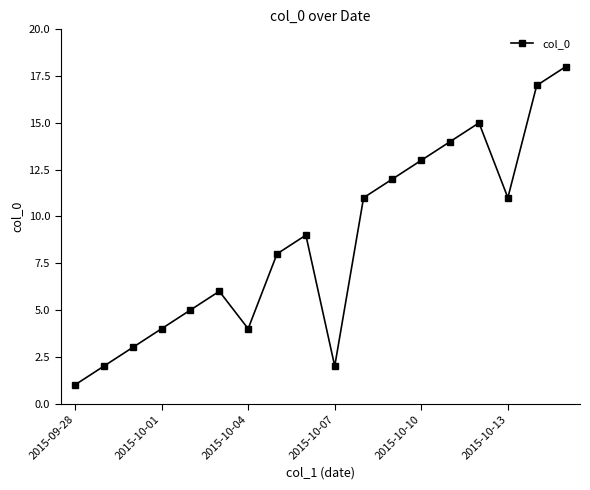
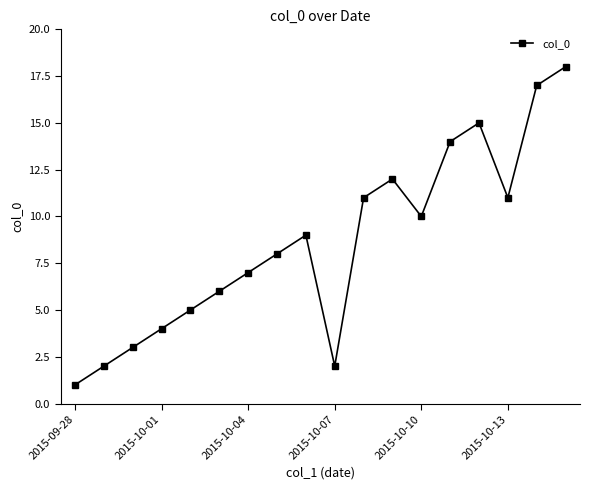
2015-10-04: 4 -> 7
2015-10-10: 13 -> 10
